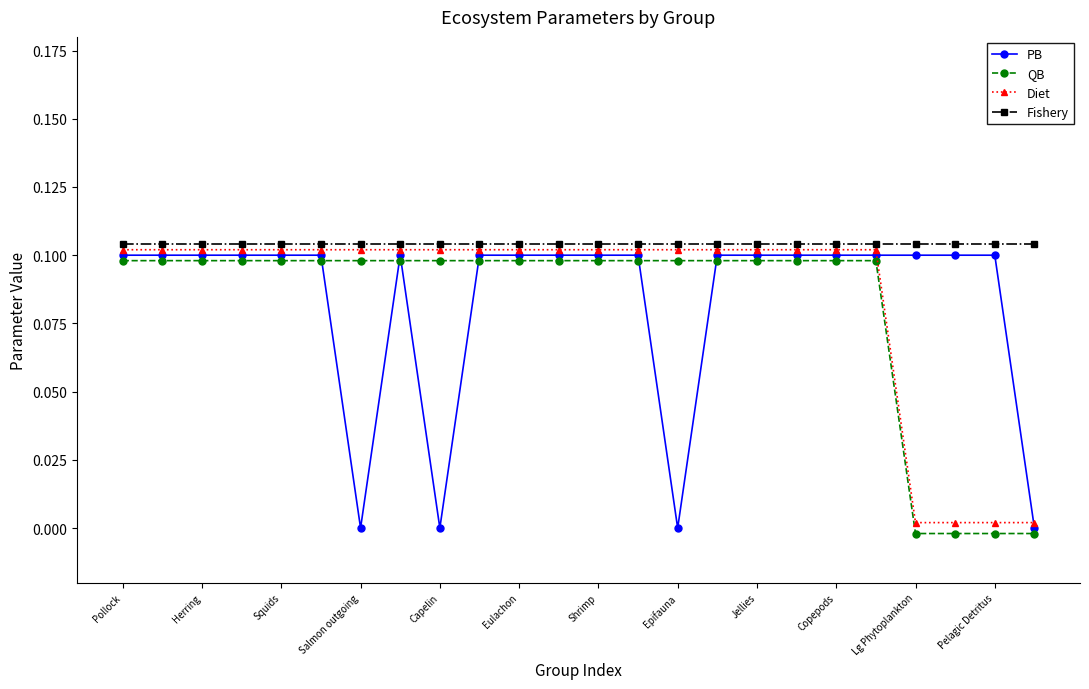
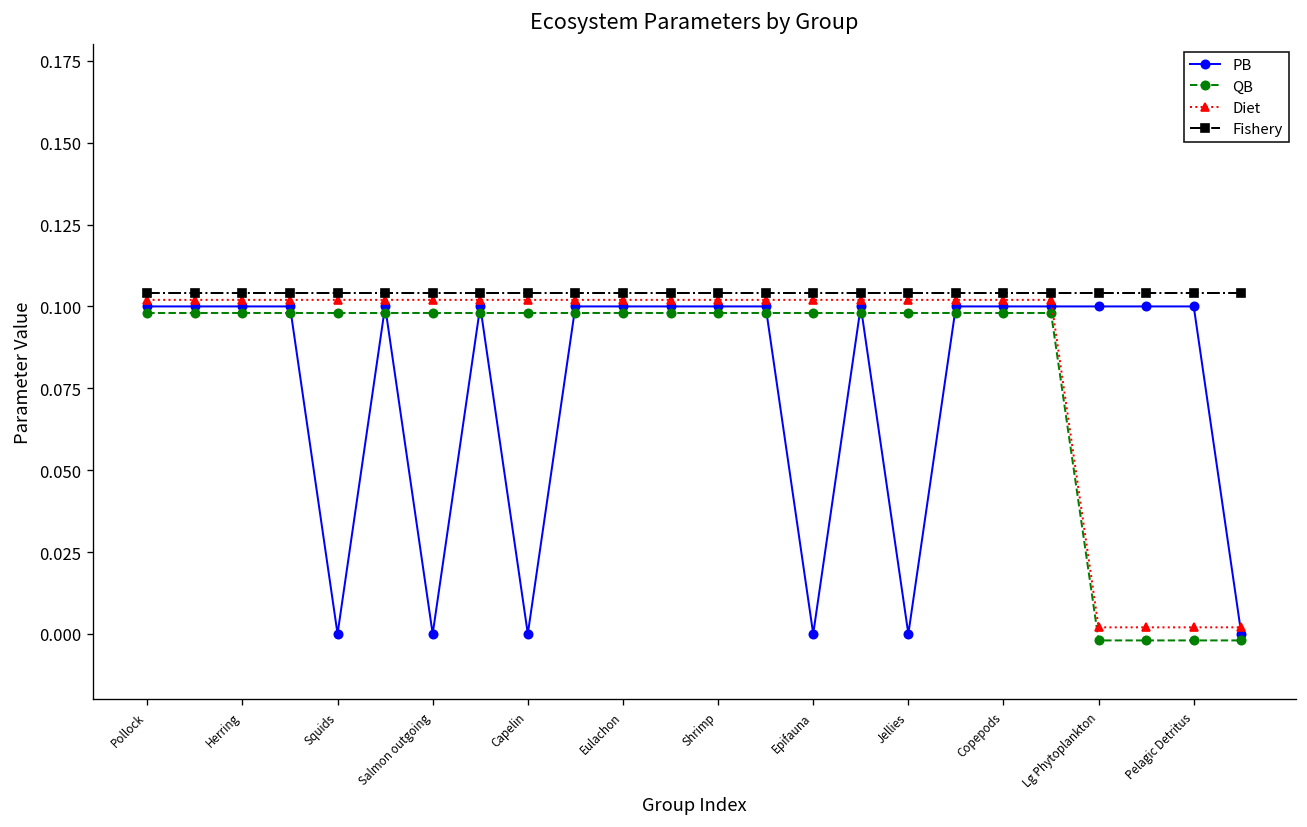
PB, Squids: 0.1 -> 0.0
PB, Jellies: 0.1 -> 0.0
